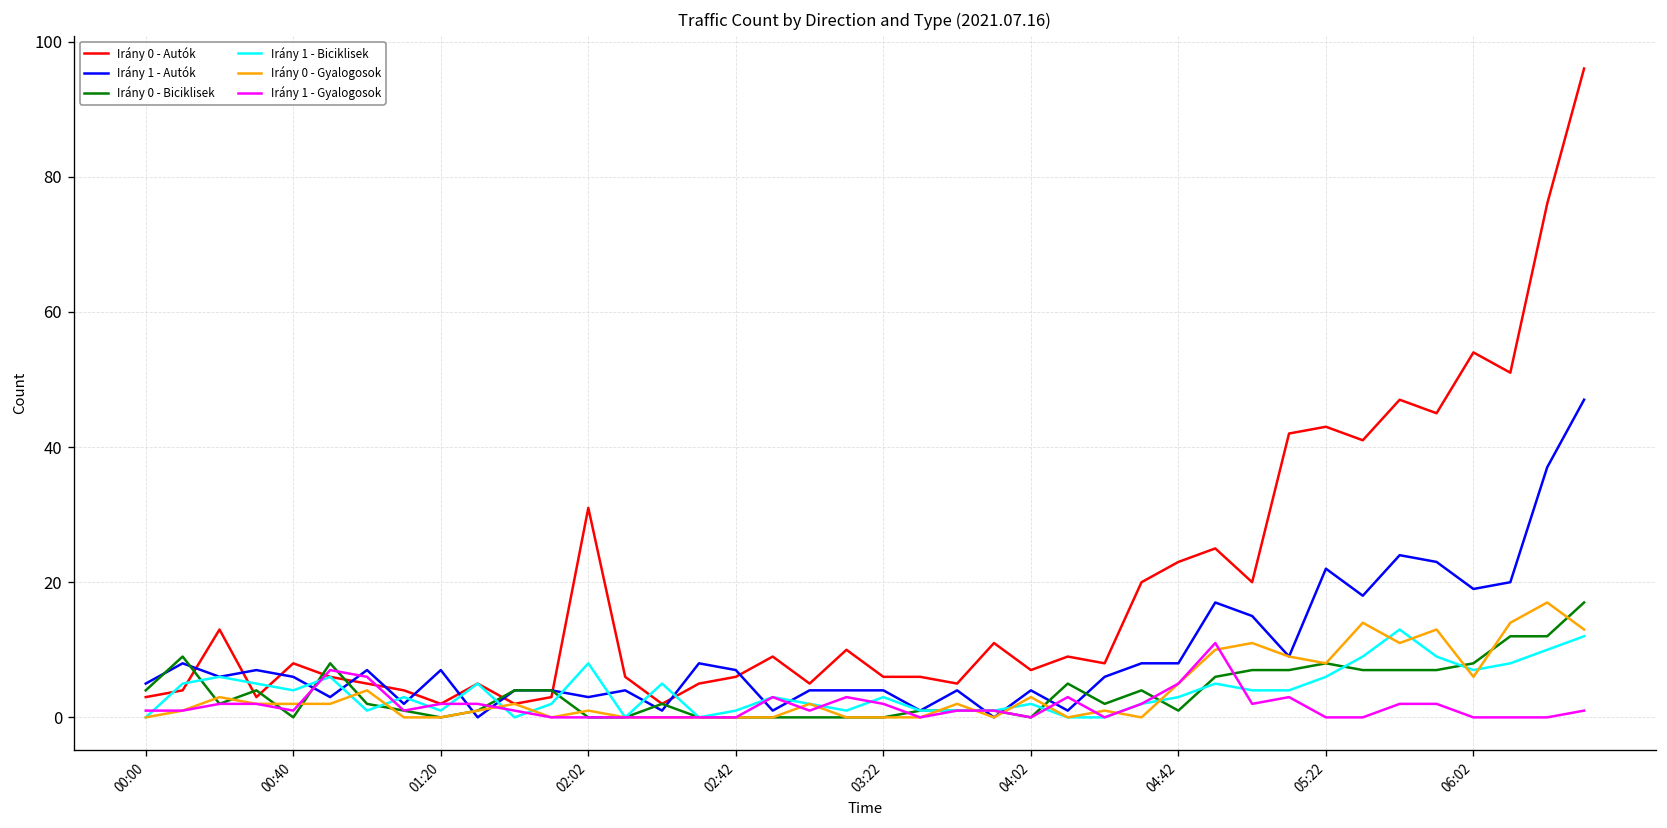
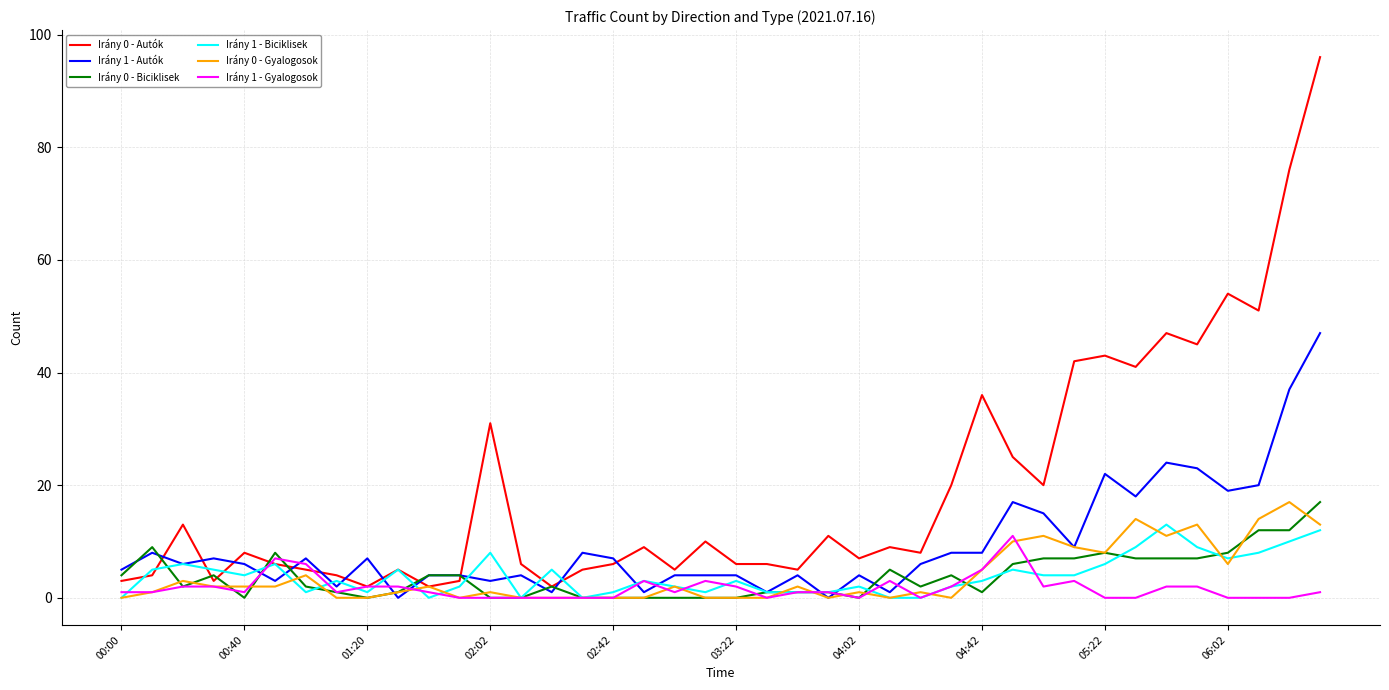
Irány 0 - Gyalogosok, 04:02: 3 -> 1
Irány 0 - Autók, 04:42: 23 -> 36
